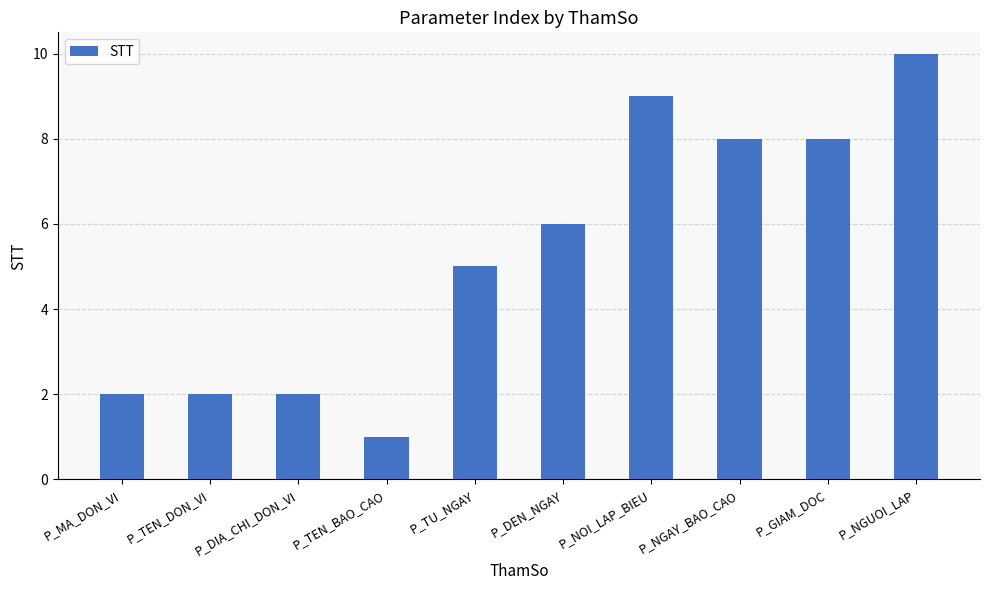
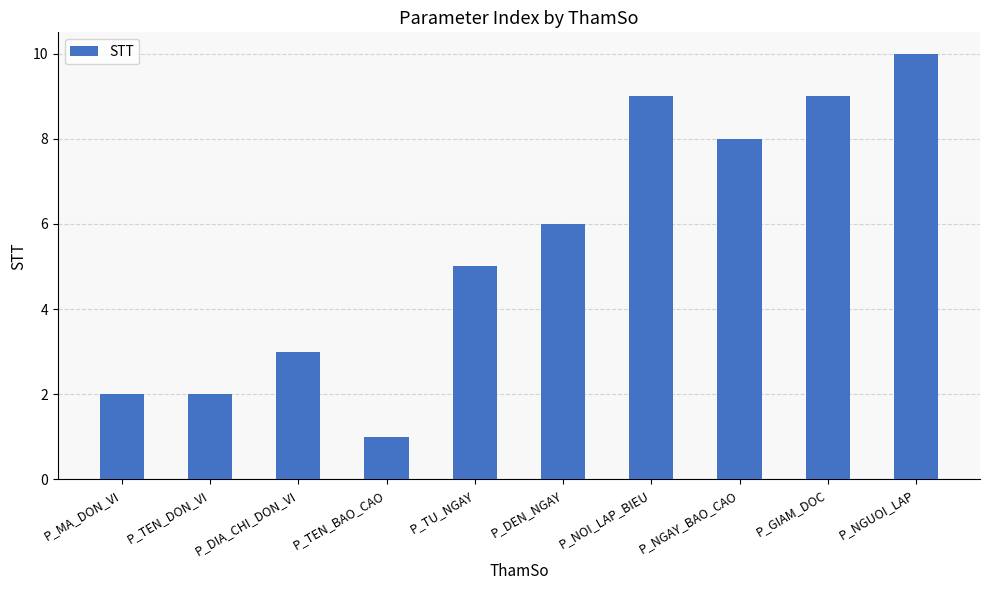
P_DIA_CHI_DON_VI: 2 -> 3
P_GIAM_DOC: 8 -> 9
